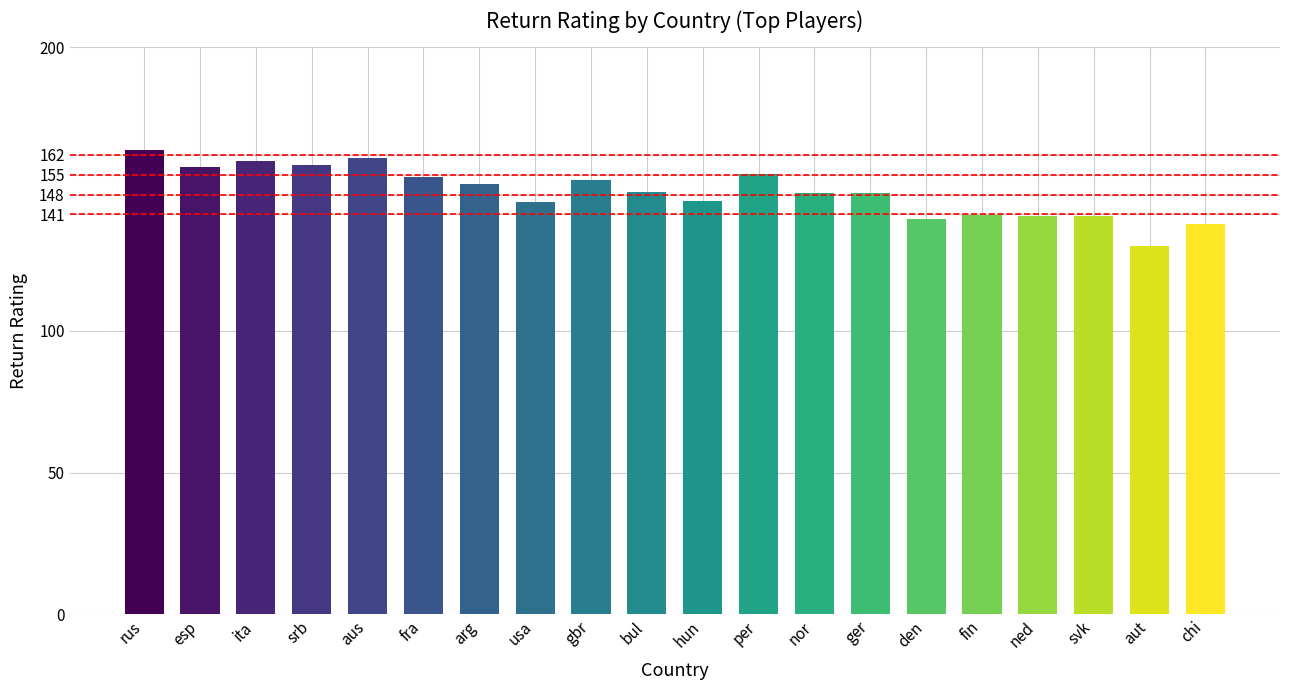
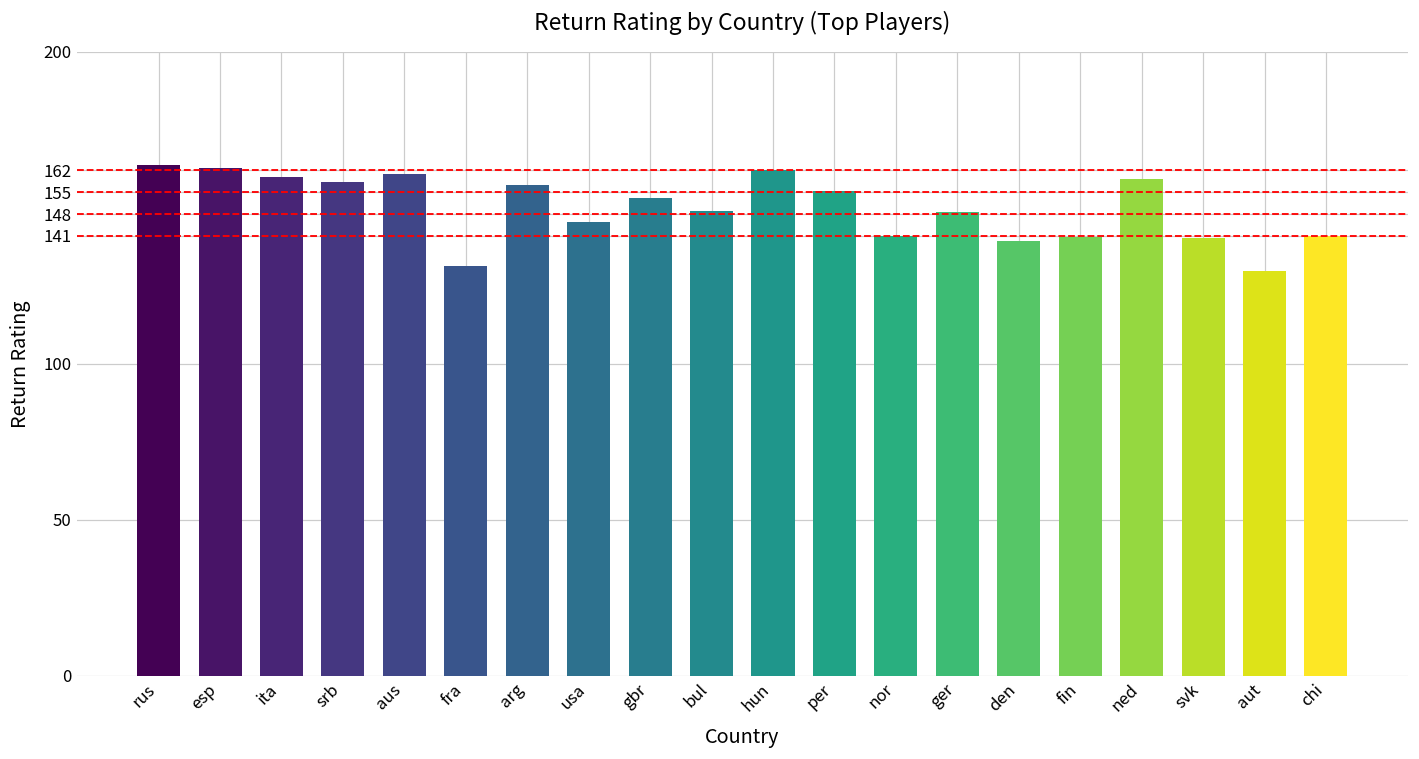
esp: 158 -> 163
fra: 154 -> 131
arg: 152 -> 157
hun: 146 -> 162
nor: 149 -> 141
ned: 141 -> 159
chi: 138 -> 141
